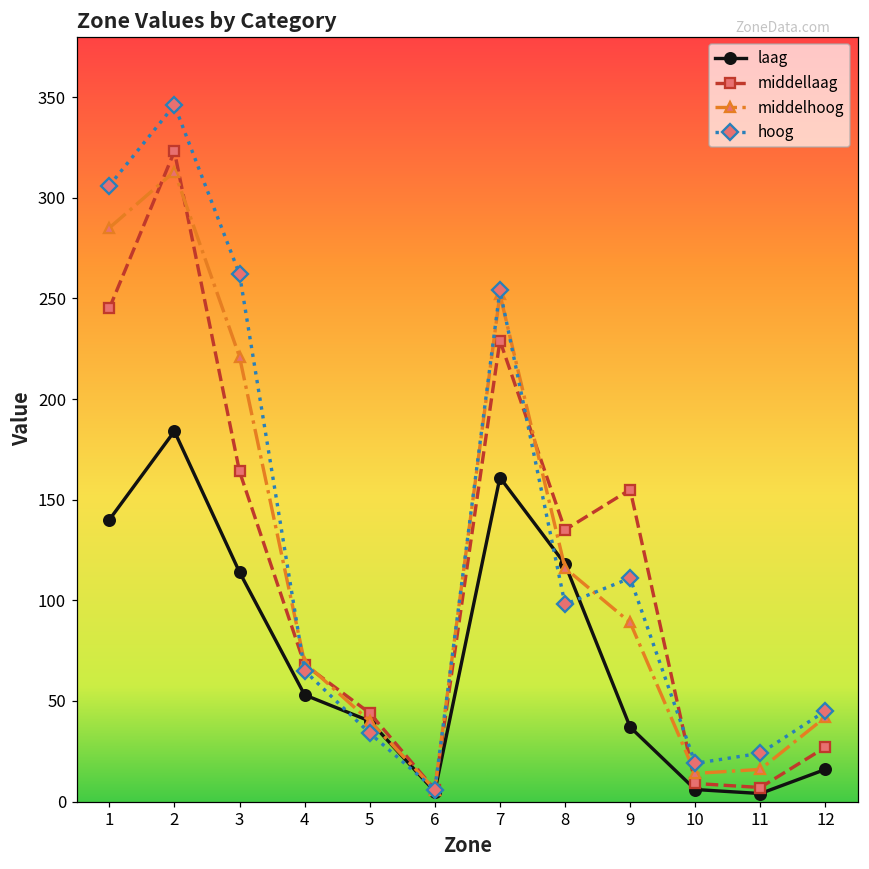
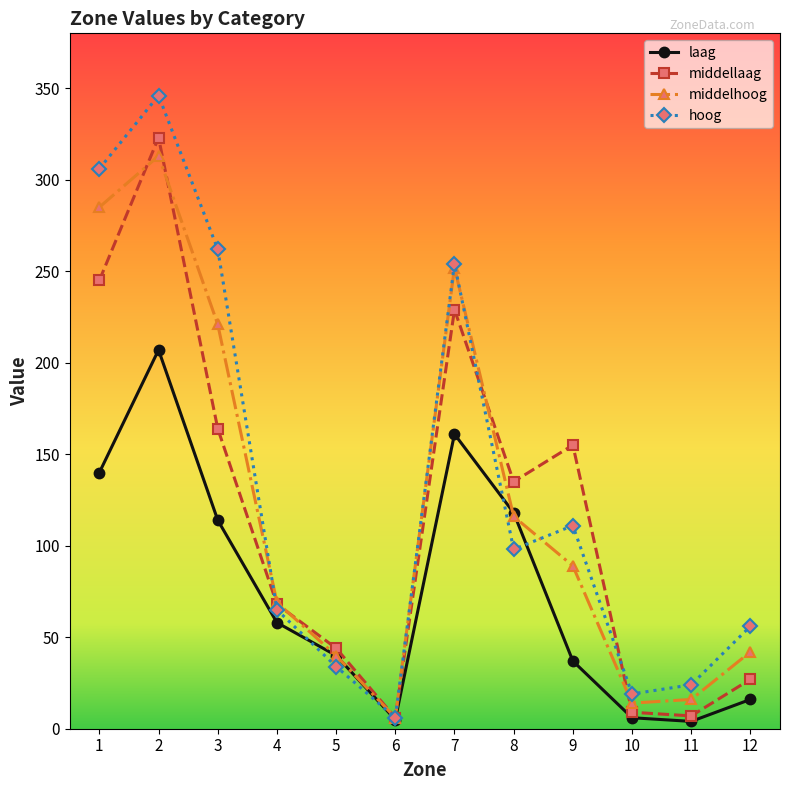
laag, 2: 184 -> 207
laag, 4: 53 -> 58
hoog, 12: 45 -> 56
